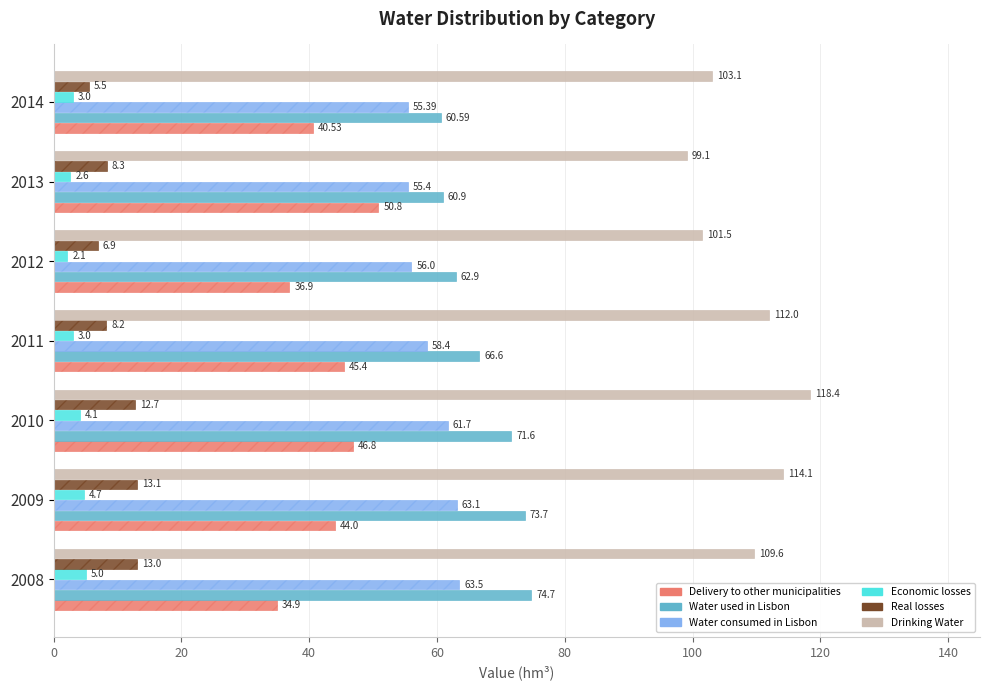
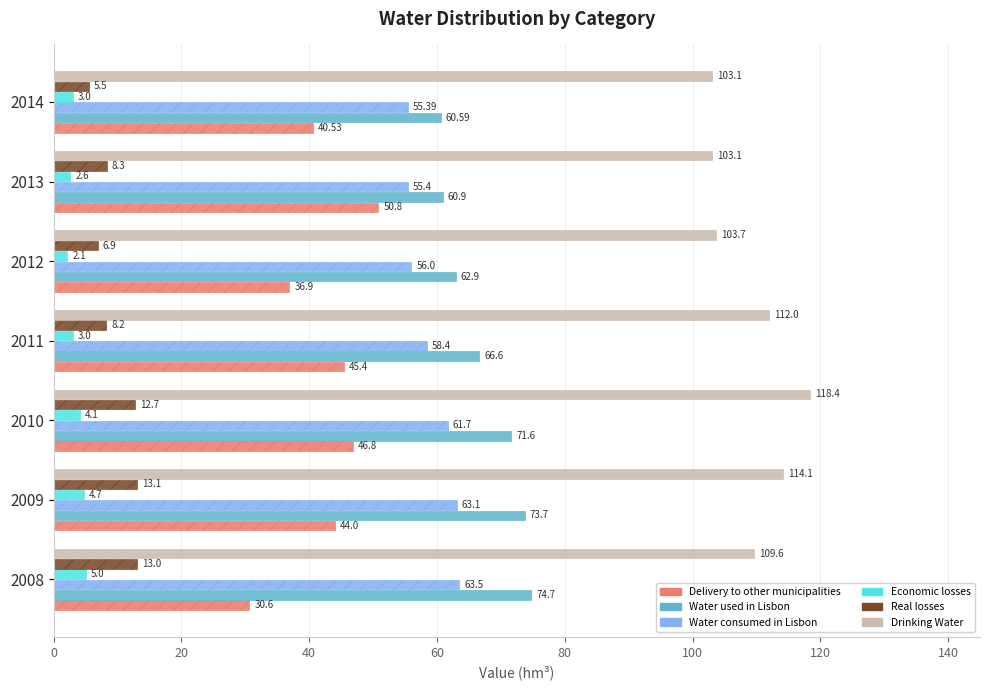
Drinking Water, 2013: 99.1 -> 103.1
Drinking Water, 2012: 101.5 -> 103.7
Delivery to other municipalities, 2008: 34.9 -> 30.6
